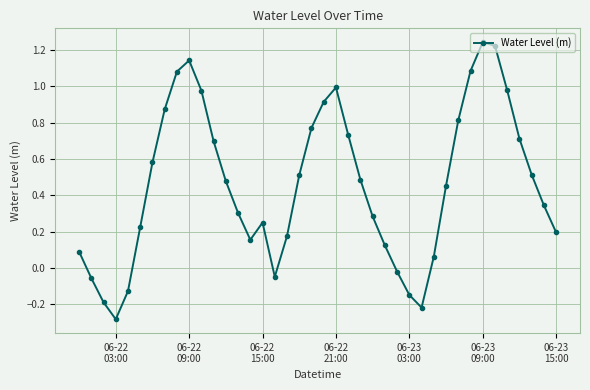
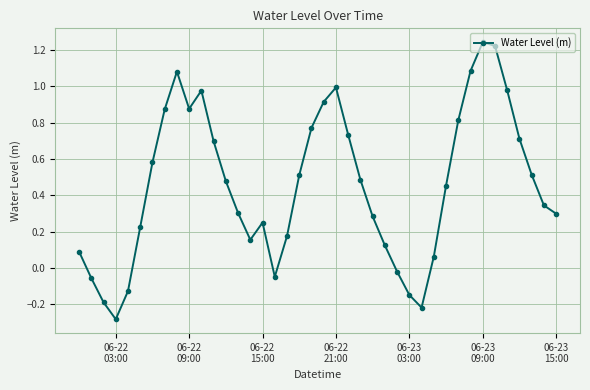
06-22 09:00: 1.14 -> 0.88
06-23 15:00: 0.19 -> 0.30
